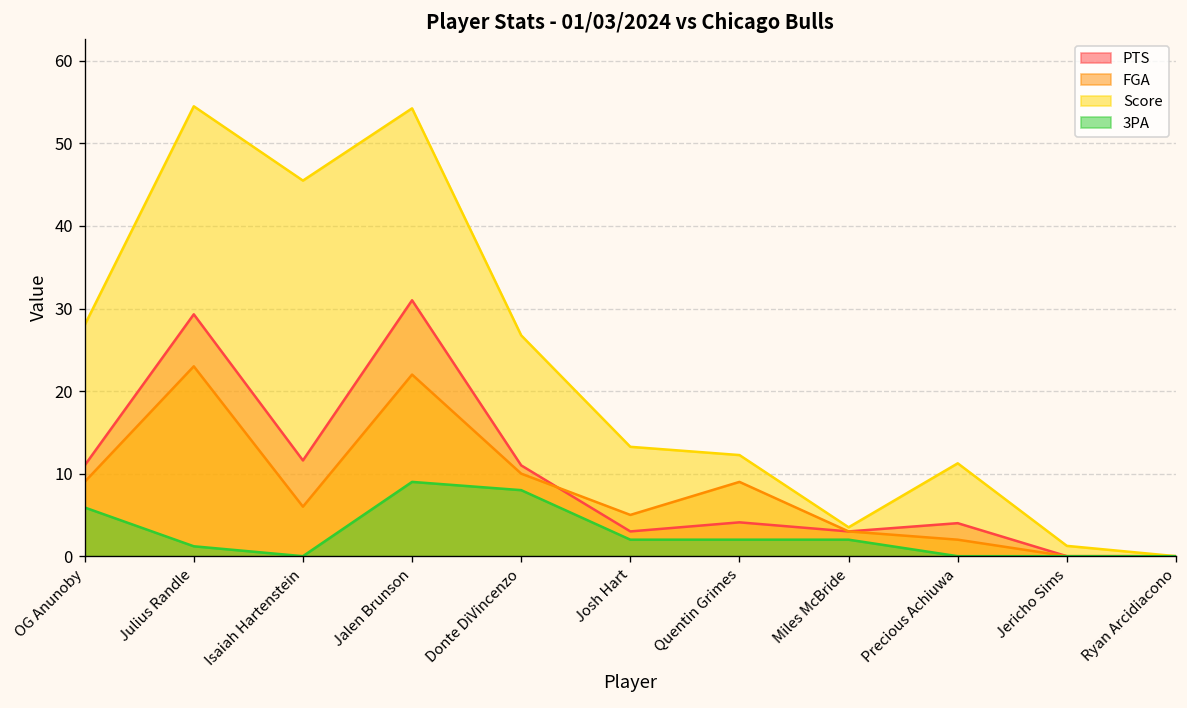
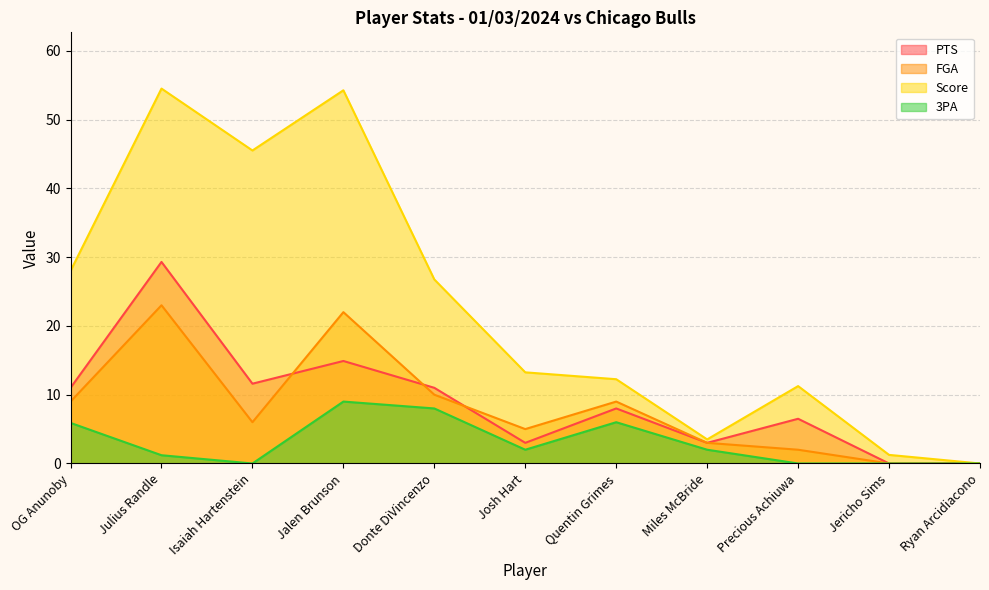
PTS, Jalen Brunson: 31 -> 15
PTS, Quentin Grimes: 4 -> 8
3PA, Quentin Grimes: 2 -> 6
PTS, Precious Achiuwa: 4 -> 7
